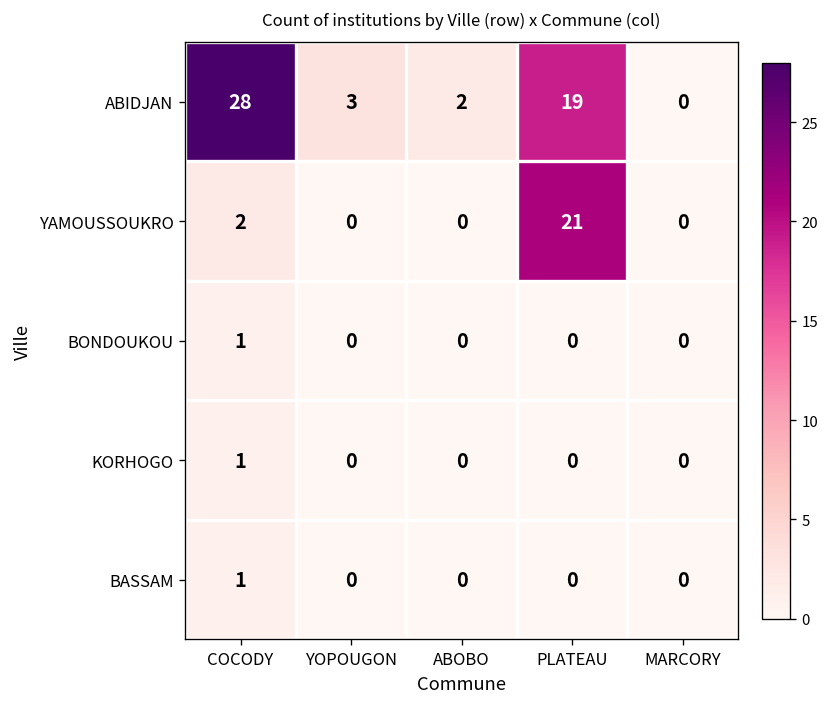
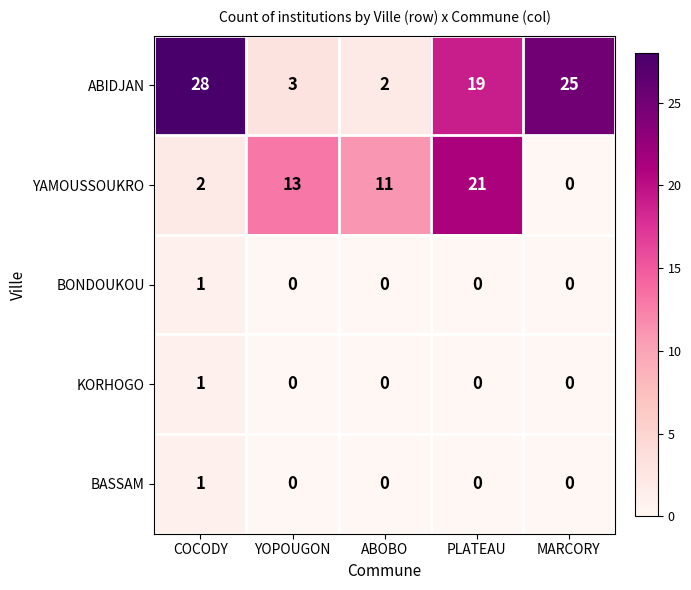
ABIDJAN, MARCORY: 0 -> 25
YAMOUSSOUKRO, YOPOUGON: 0 -> 13
YAMOUSSOUKRO, ABOBO: 0 -> 11
